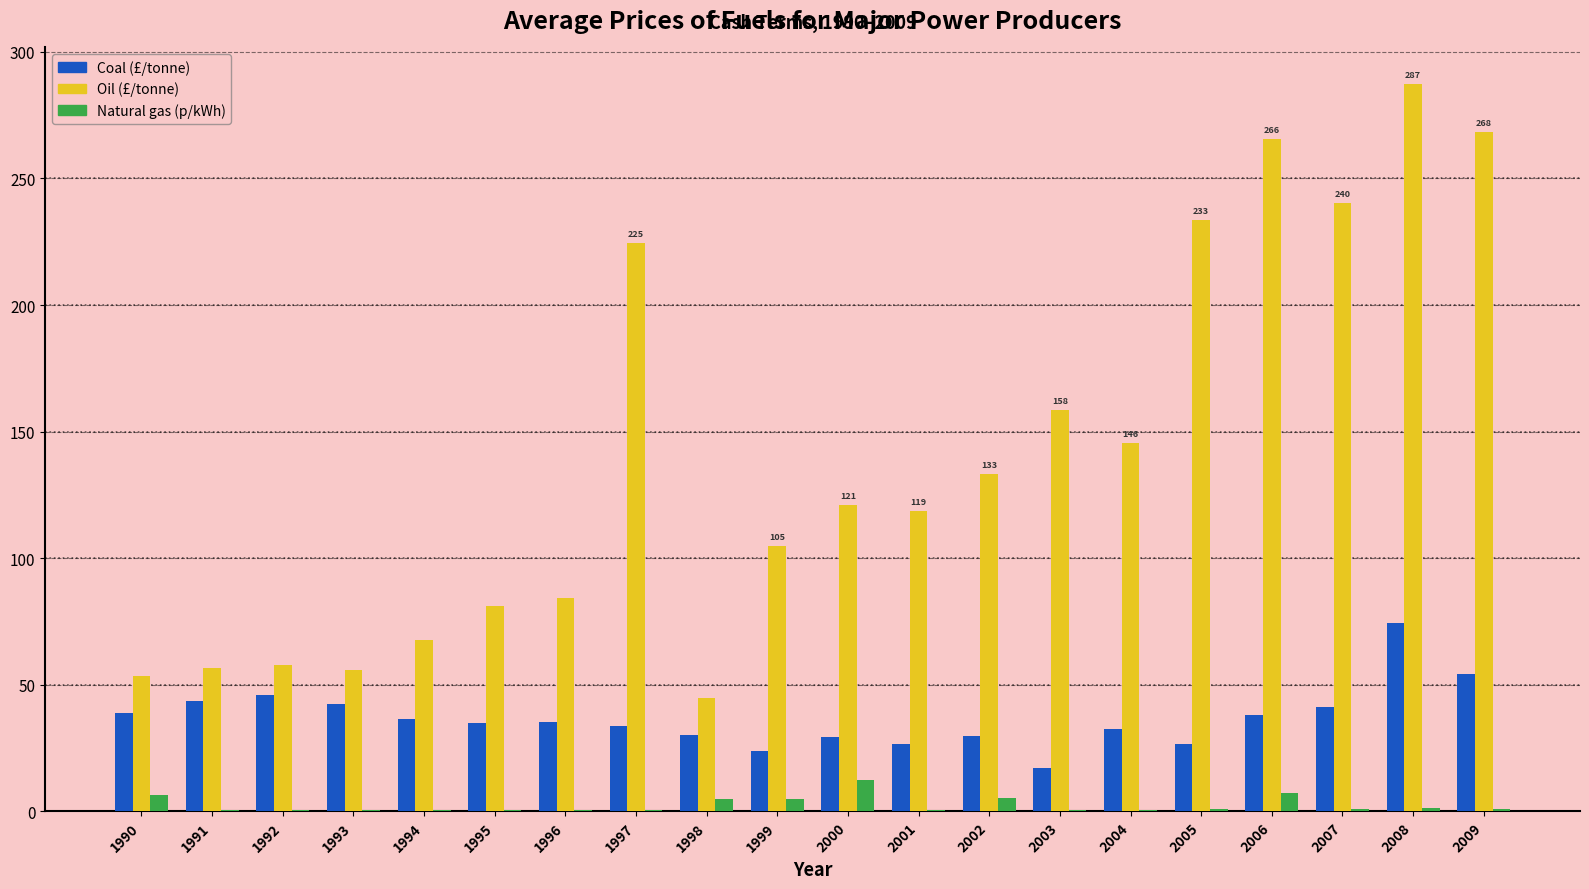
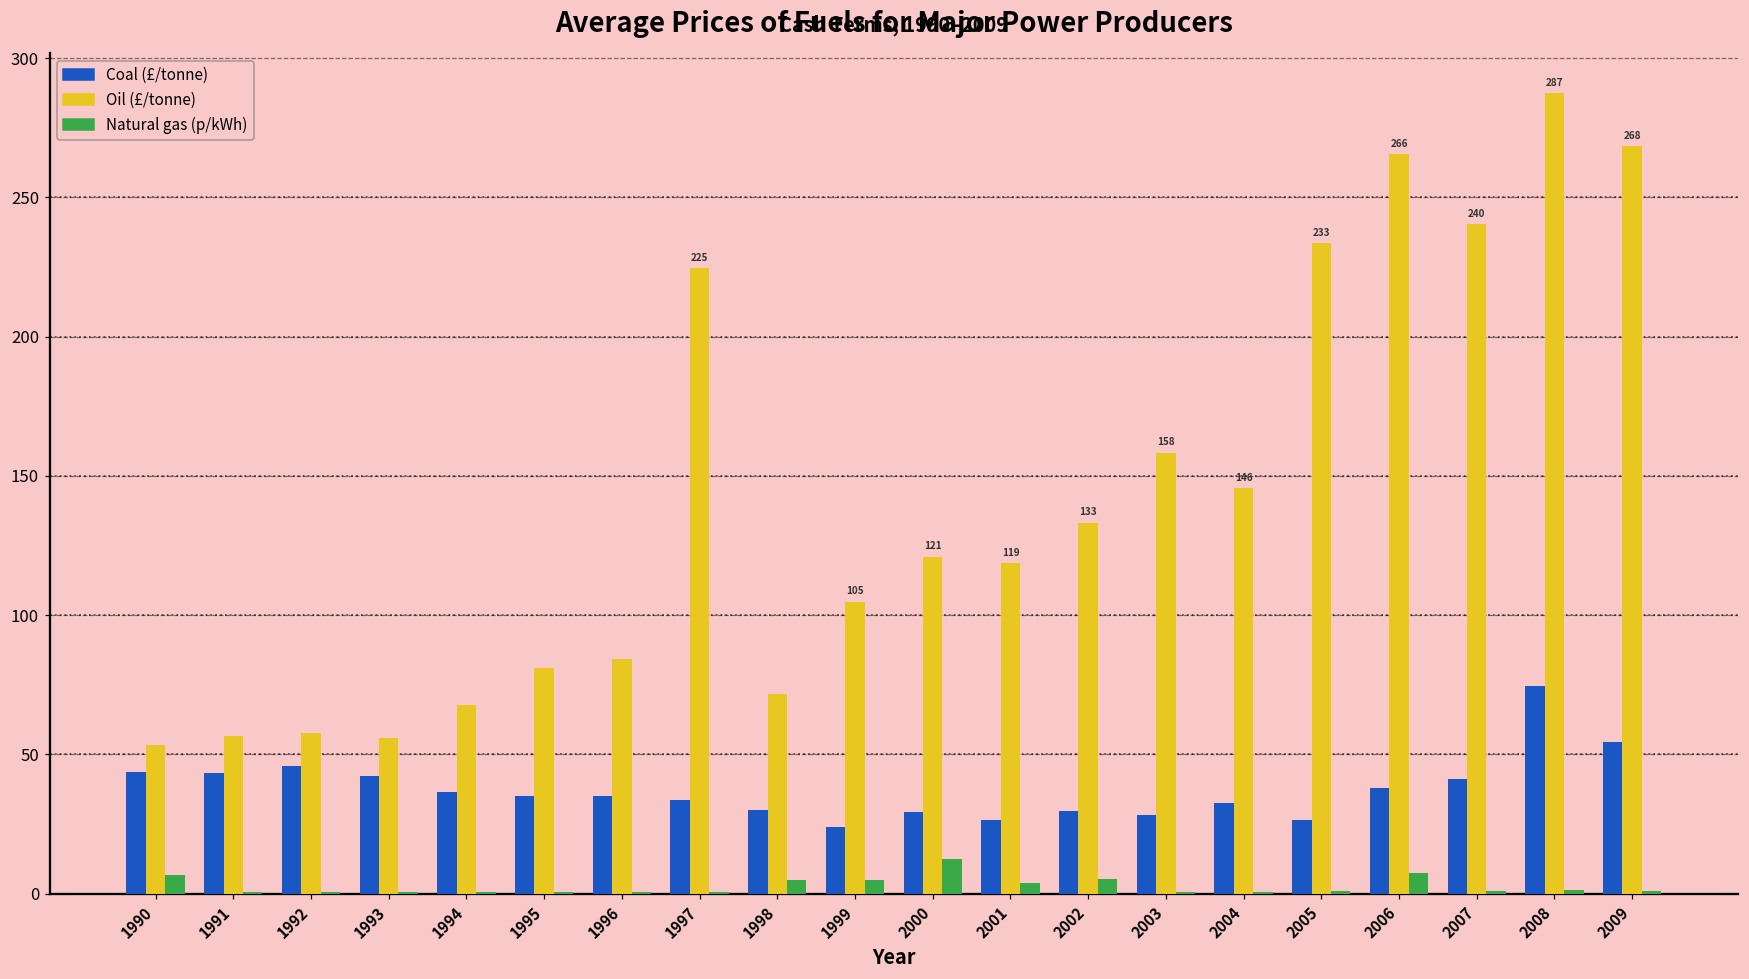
Coal (£/tonne), 1990: 39 -> 44
Oil (£/tonne), 1998: 45 -> 72
Natural gas (p/kWh), 2001: 1 -> 4
Coal (£/tonne), 2003: 17 -> 28
